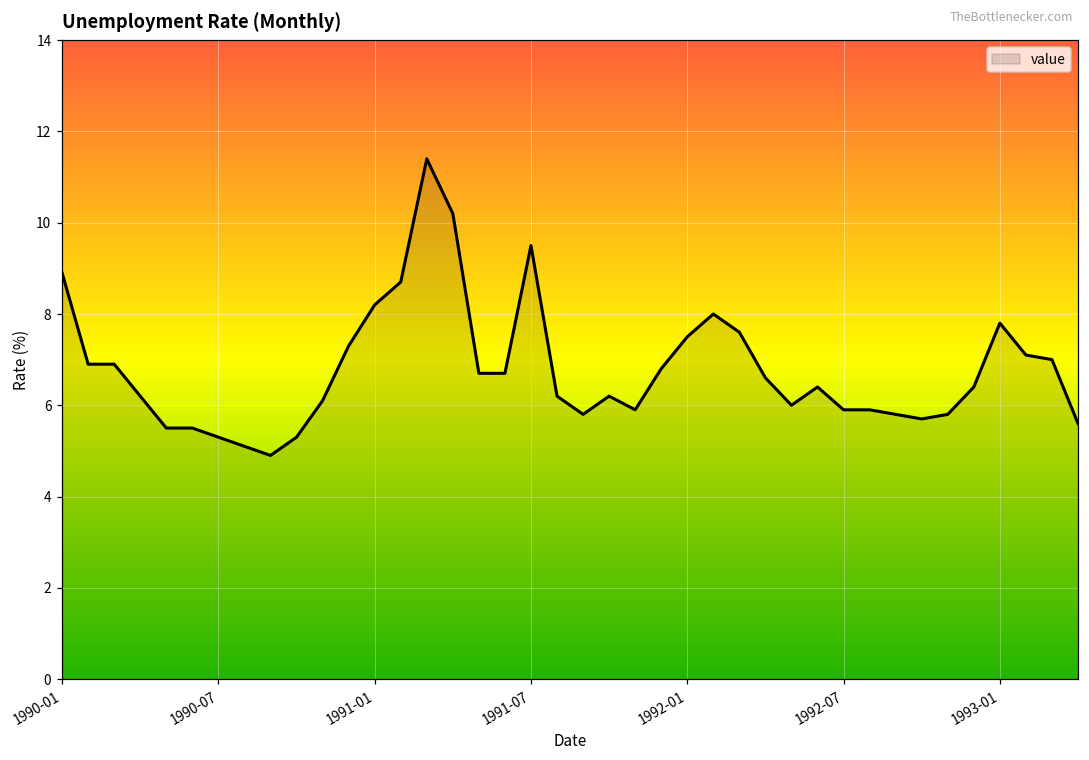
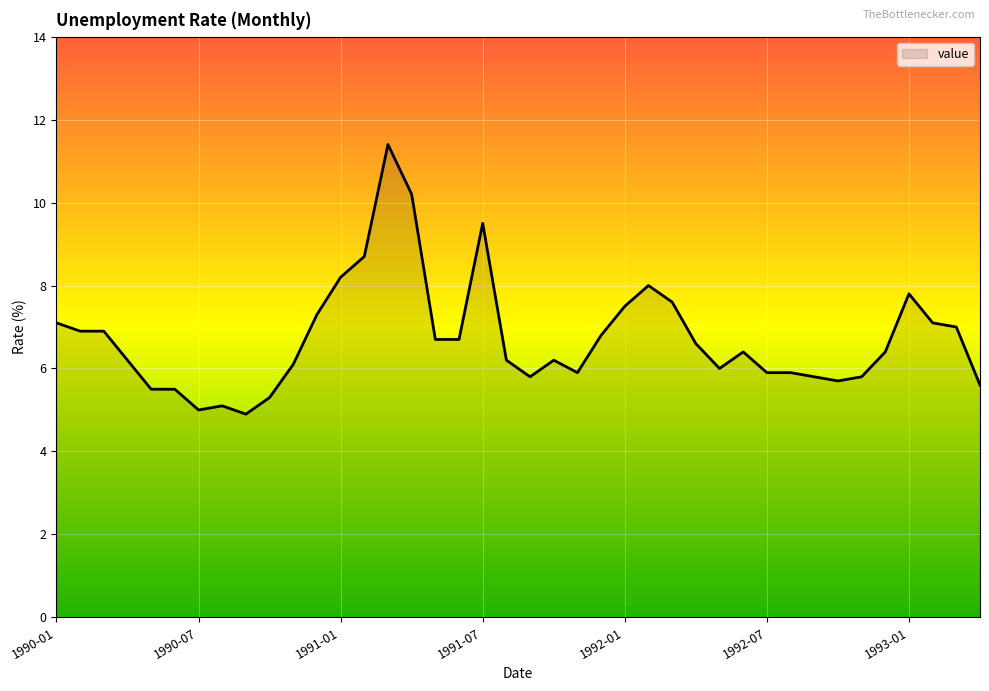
1990-01: 8.9 -> 7.1
1990-07: 5.3 -> 5.0
